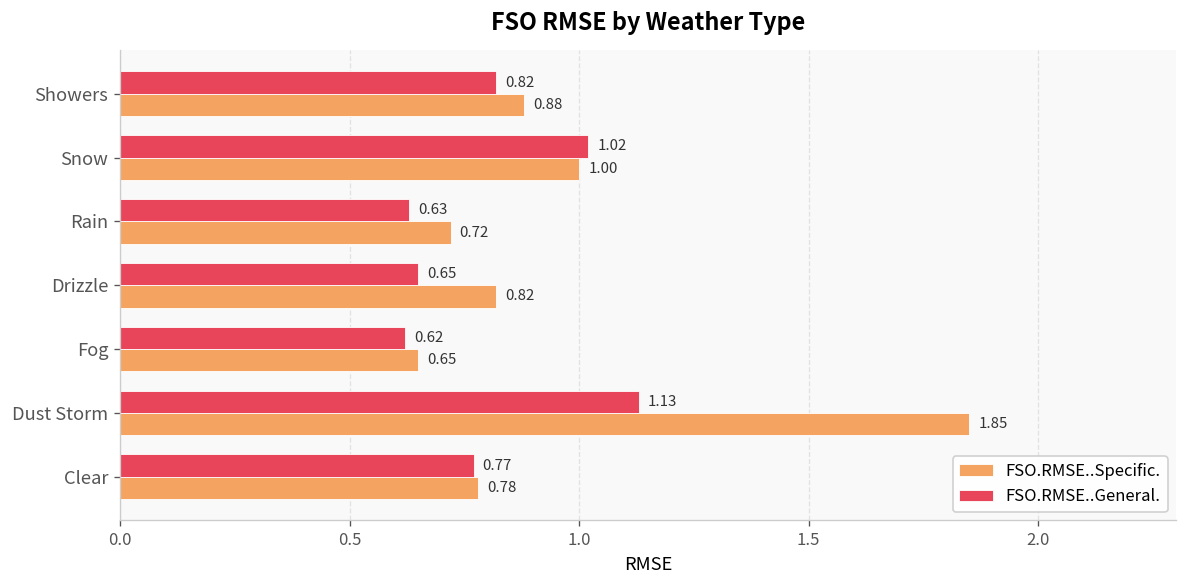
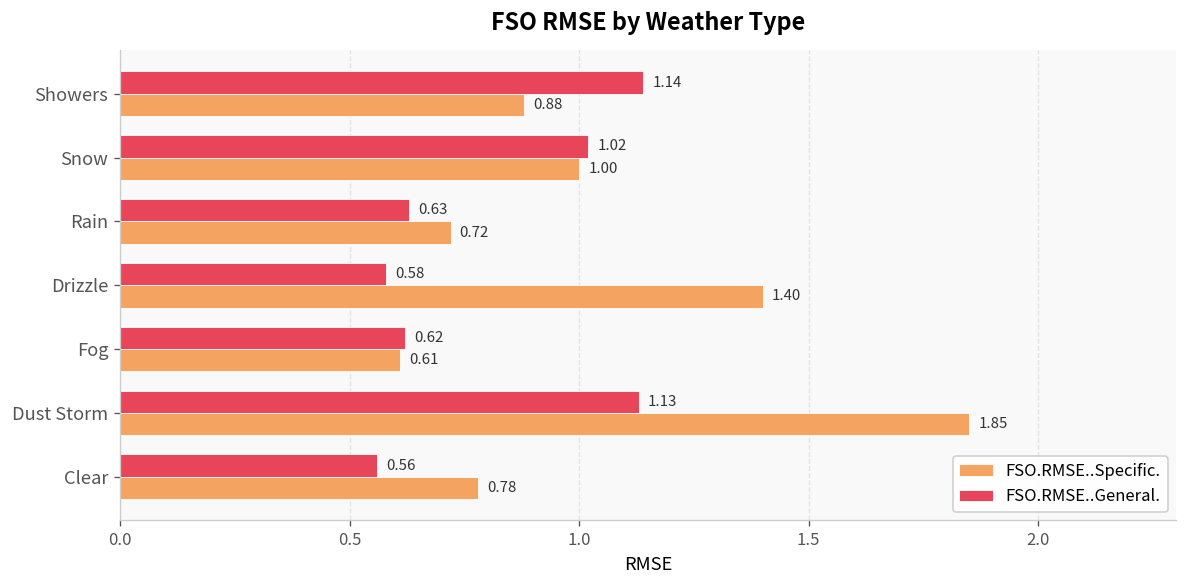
FSO.RMSE..General., Showers: 0.82 -> 1.14
FSO.RMSE..General., Drizzle: 0.65 -> 0.58
FSO.RMSE..Specific., Drizzle: 0.82 -> 1.40
FSO.RMSE..Specific., Fog: 0.65 -> 0.61
FSO.RMSE..General., Clear: 0.77 -> 0.56
